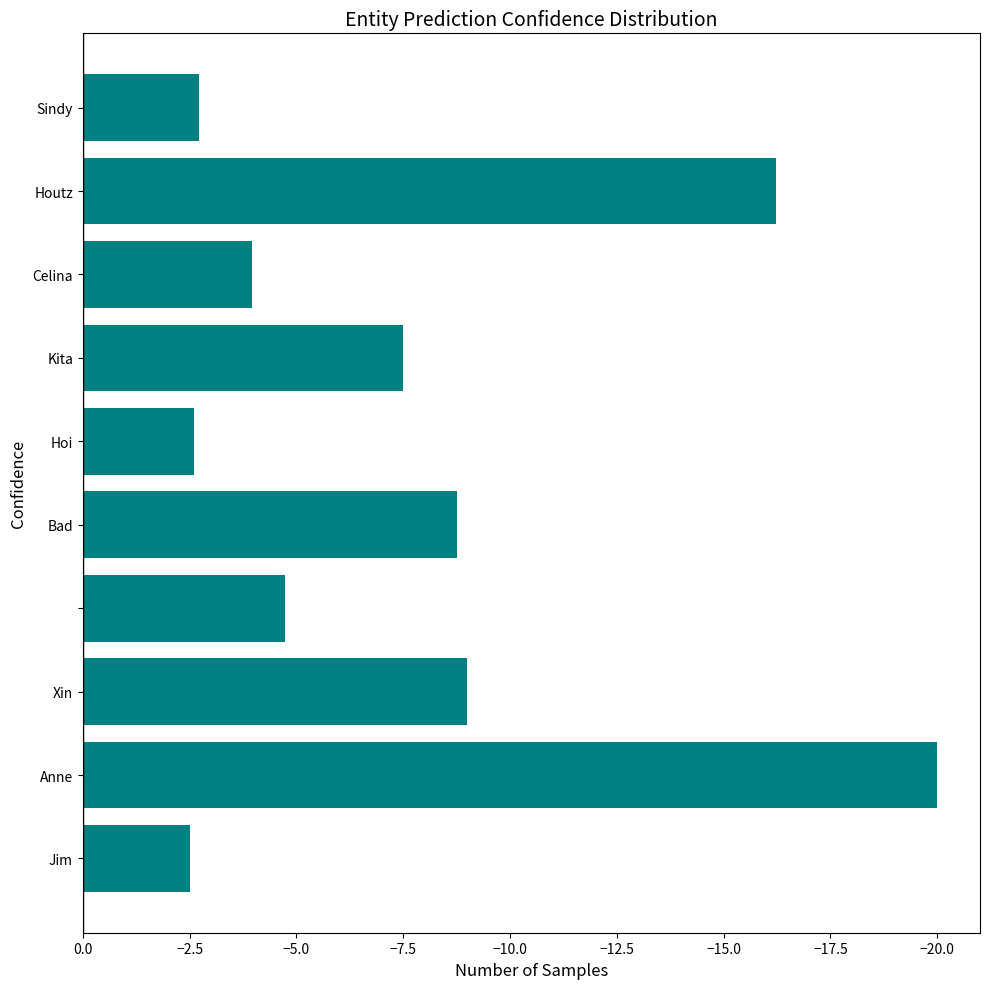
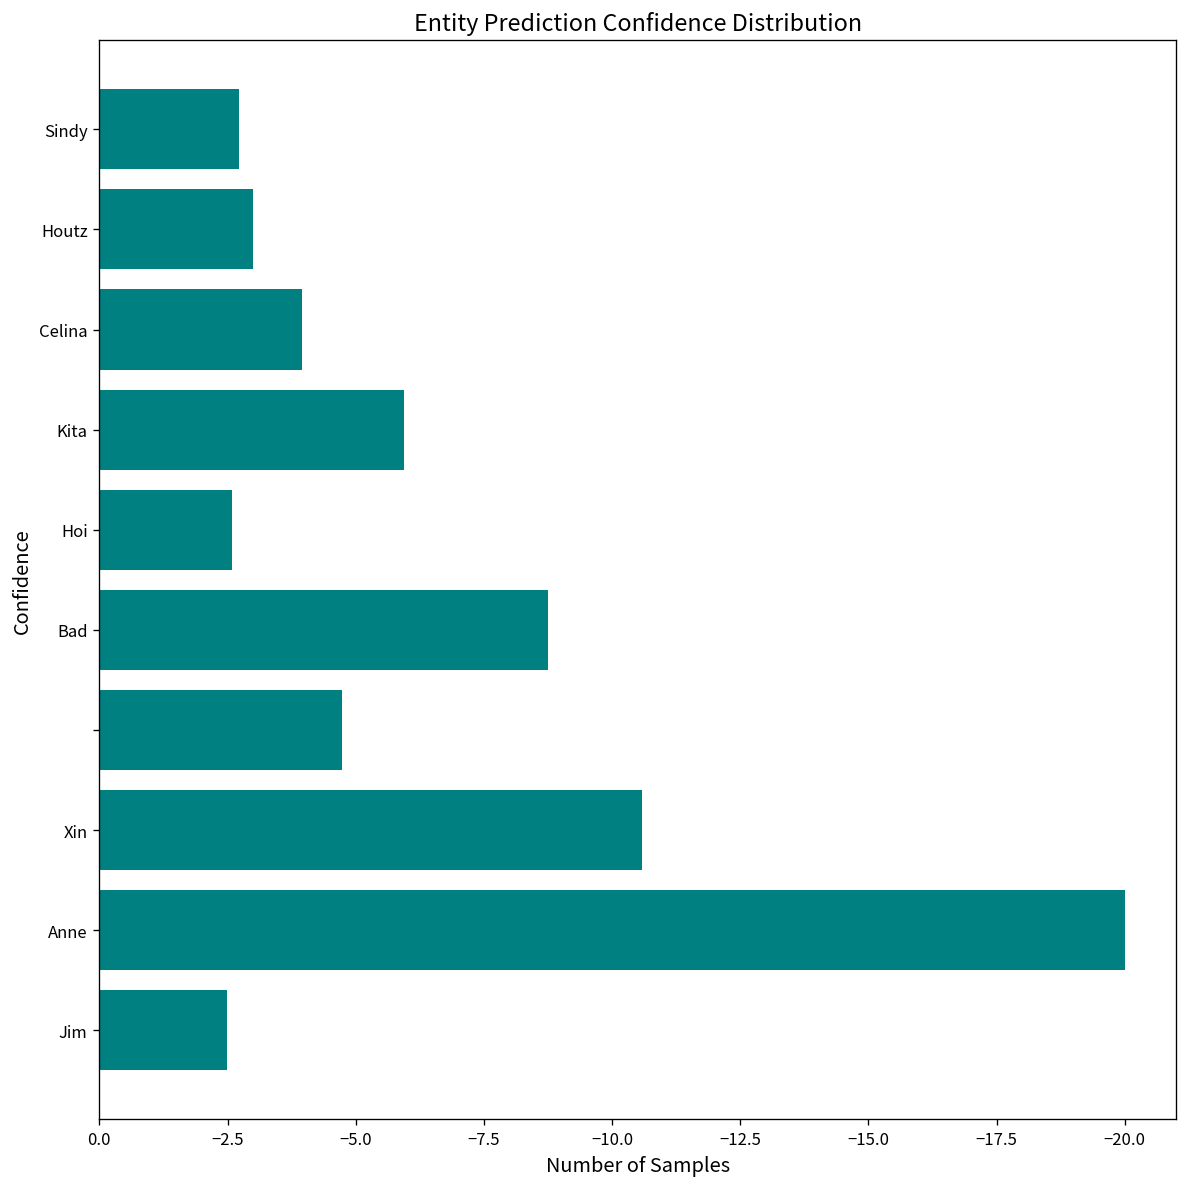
Houtz: -16.2 -> -3.0
Kita: -7.5 -> -5.9
Xin: -9.0 -> -10.6
